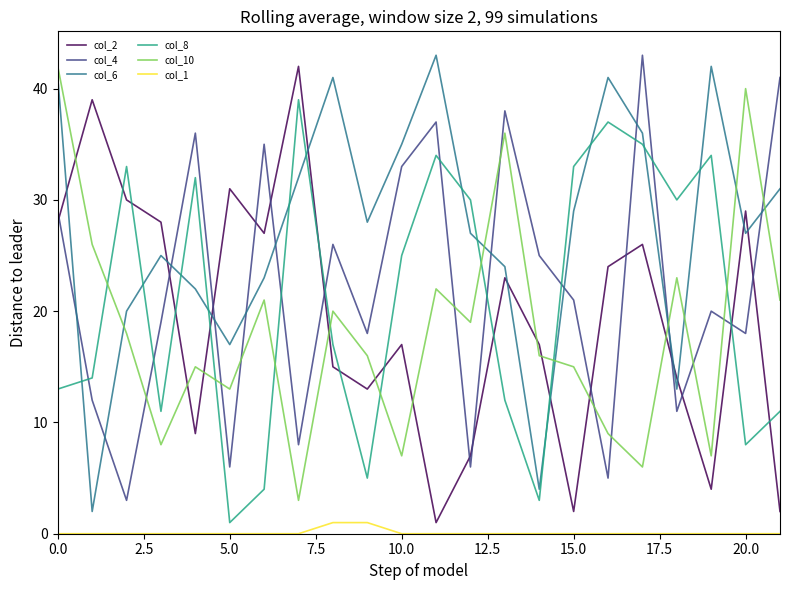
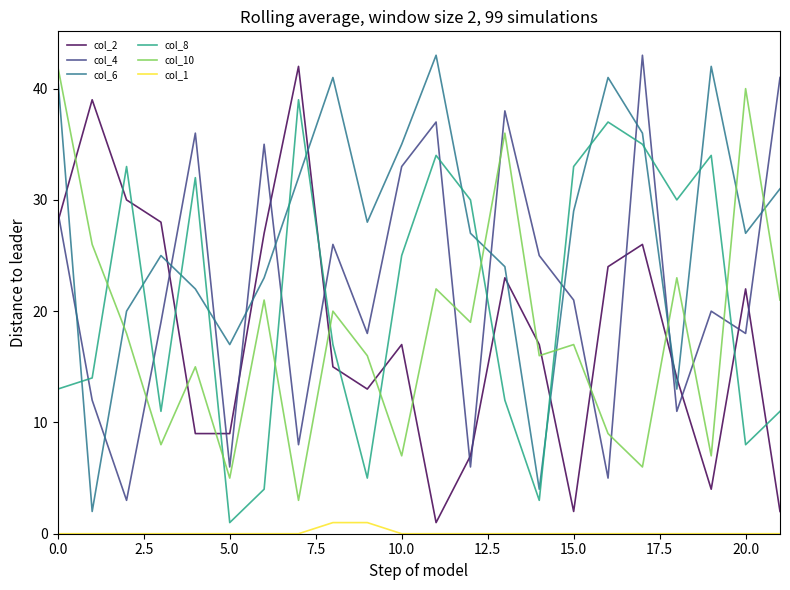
col_2, 5.0: 31 -> 9
col_10, 5.0: 13 -> 5
col_10, 15.0: 15 -> 17
col_2, 20.0: 29 -> 22
